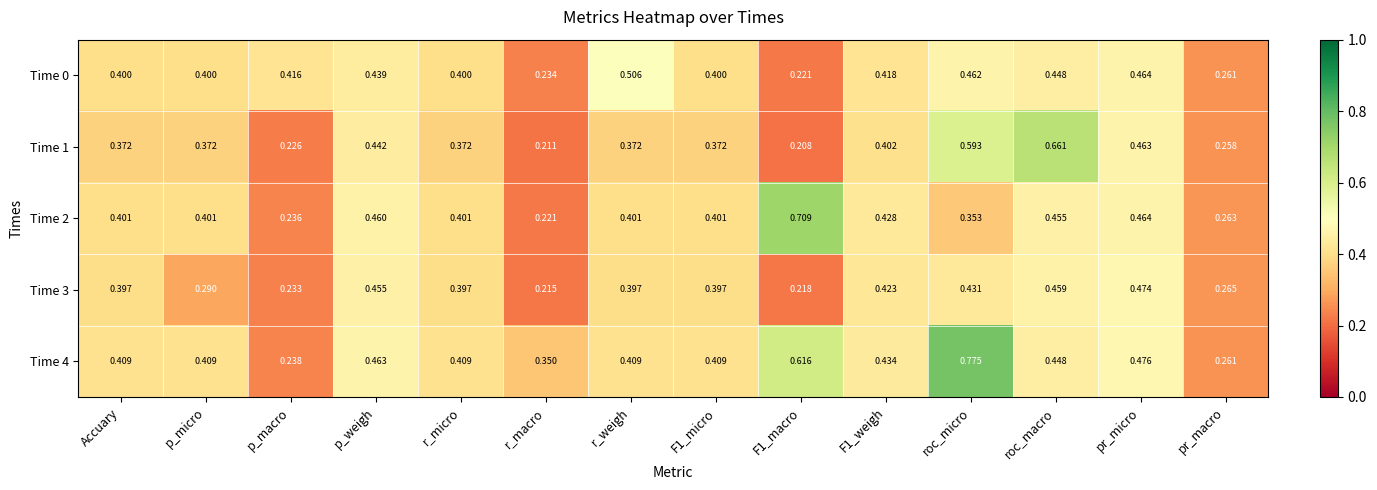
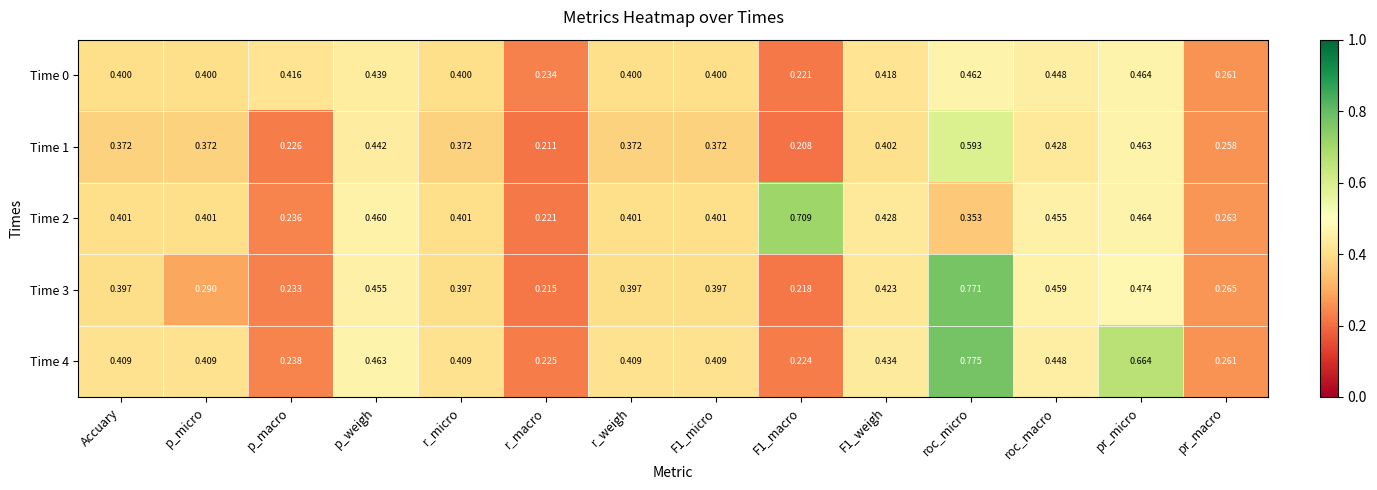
Time 0, r_weigh: 0.506 -> 0.400
Time 1, roc_macro: 0.661 -> 0.428
Time 3, roc_micro: 0.431 -> 0.771
Time 4, r_macro: 0.350 -> 0.225
Time 4, F1_macro: 0.616 -> 0.224
Time 4, pr_micro: 0.476 -> 0.664
